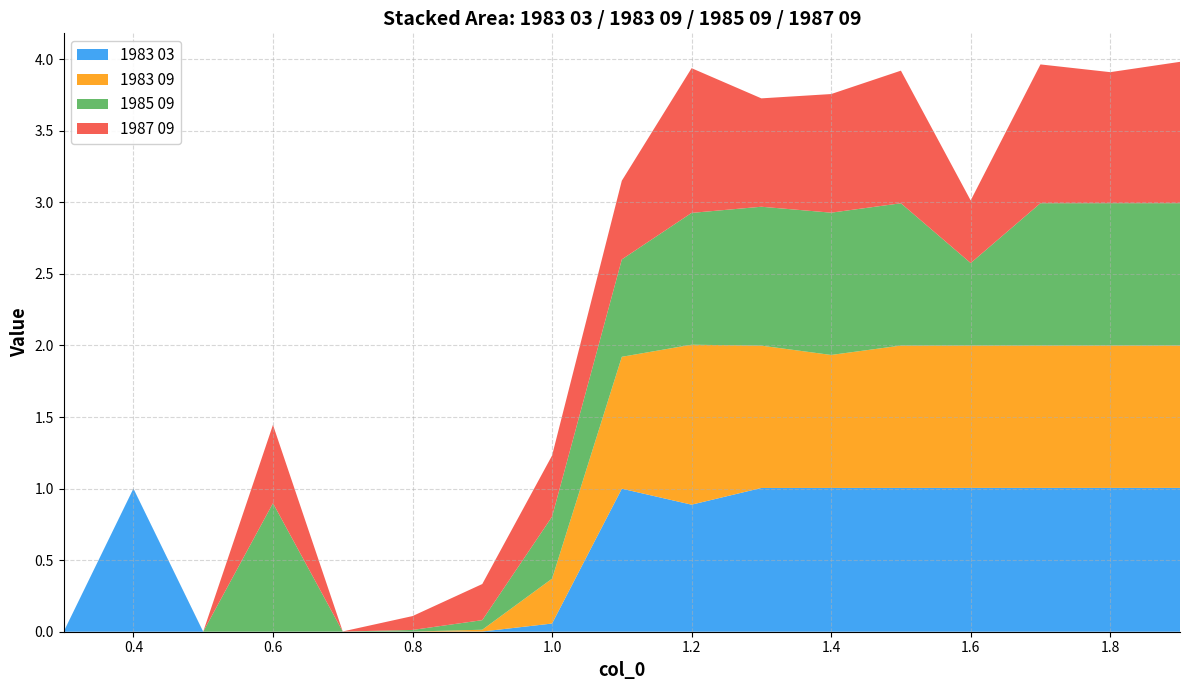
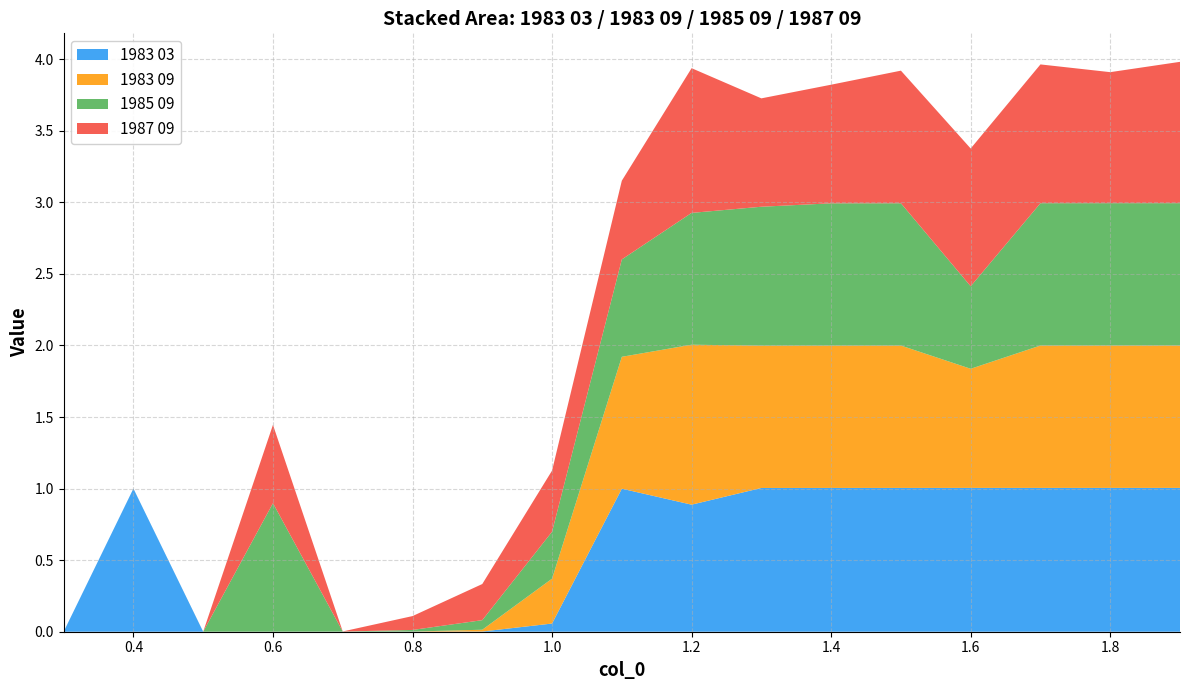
1985 09, 1.0: 0.43 -> 0.33
1983 09, 1.4: 0.93 -> 0.99
1983 09, 1.6: 0.99 -> 0.83
1987 09, 1.6: 0.44 -> 0.96
